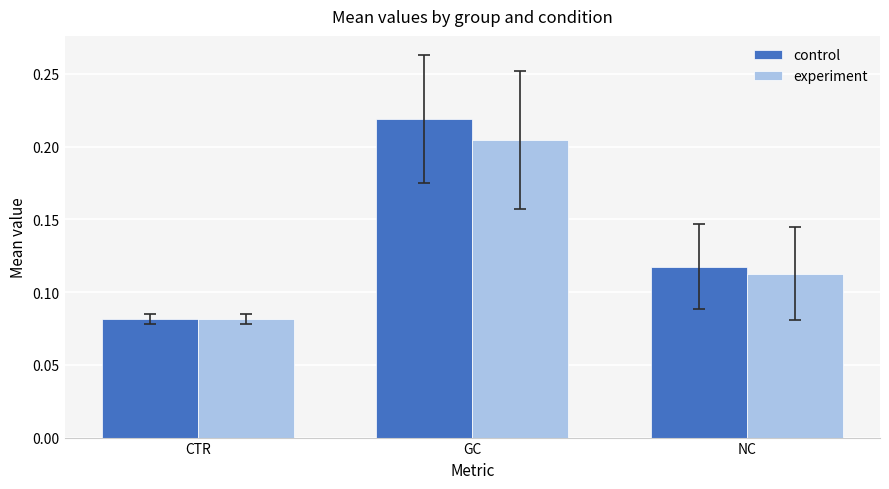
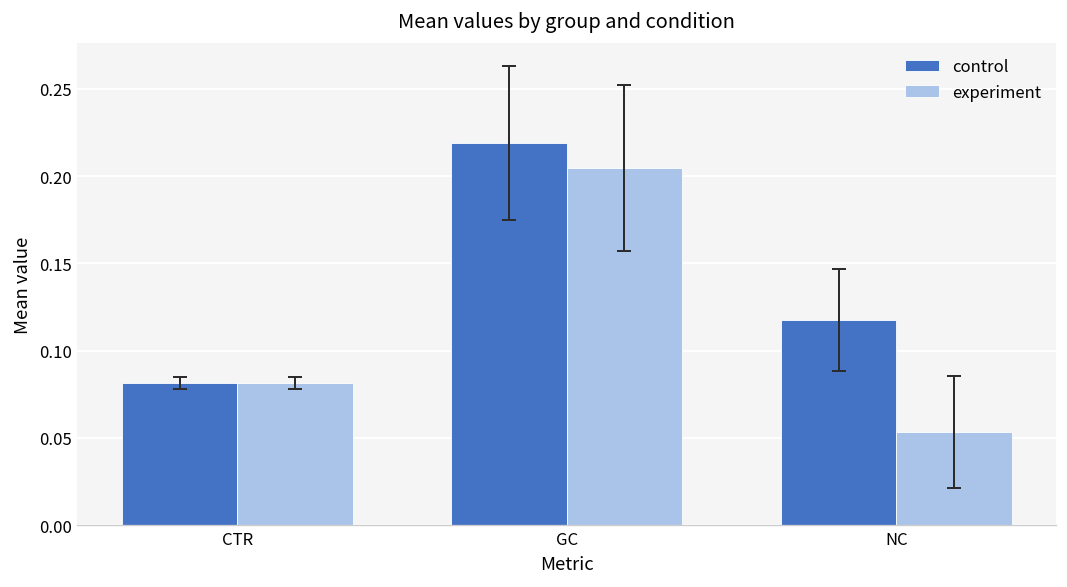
experiment, NC: 0.113 -> 0.054
